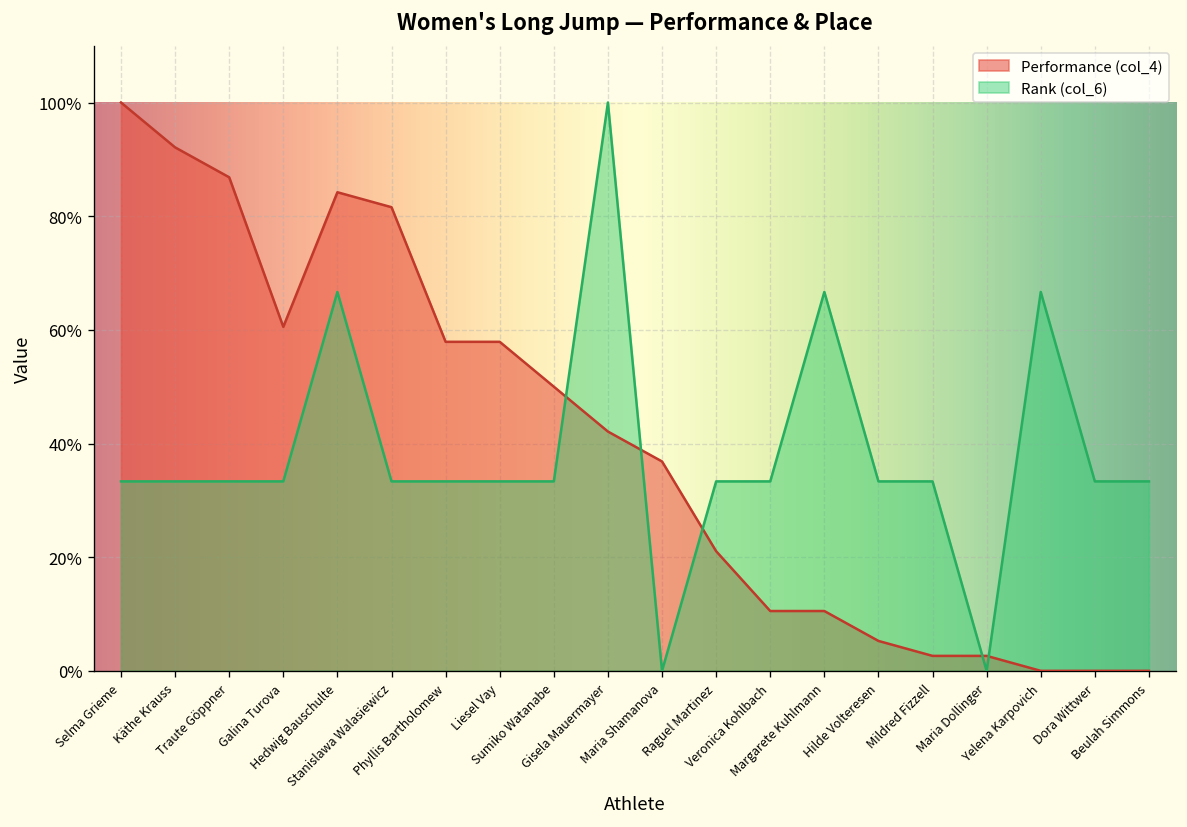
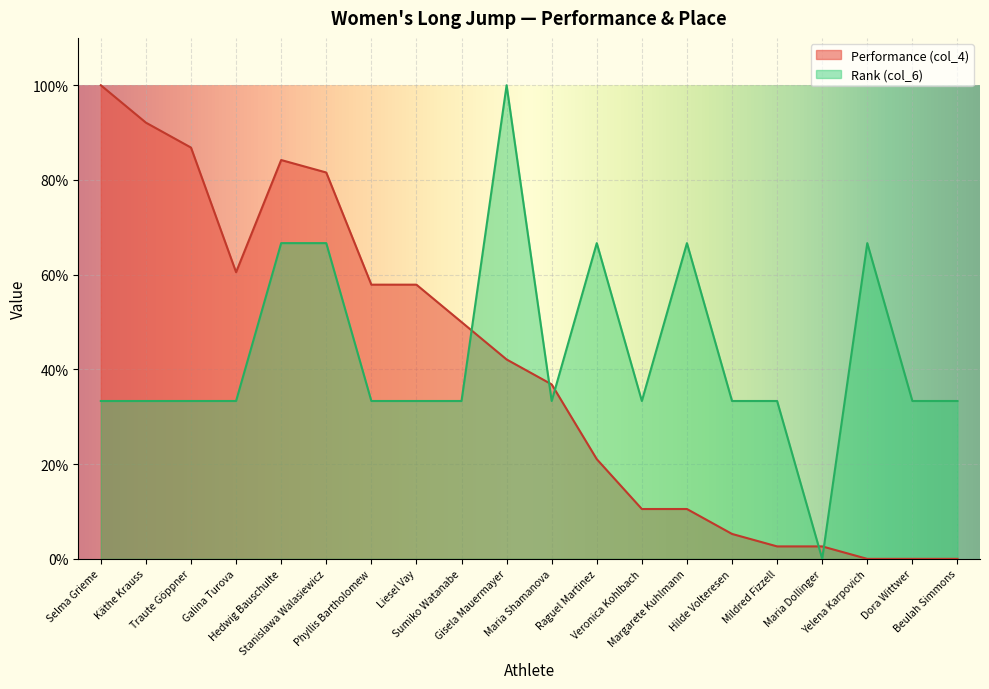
Rank (col_6), Stanislawa Walasiewicz: 33% -> 67%
Rank (col_6), Maria Shamanova: 0% -> 33%
Rank (col_6), Raguel Martinez: 33% -> 67%
